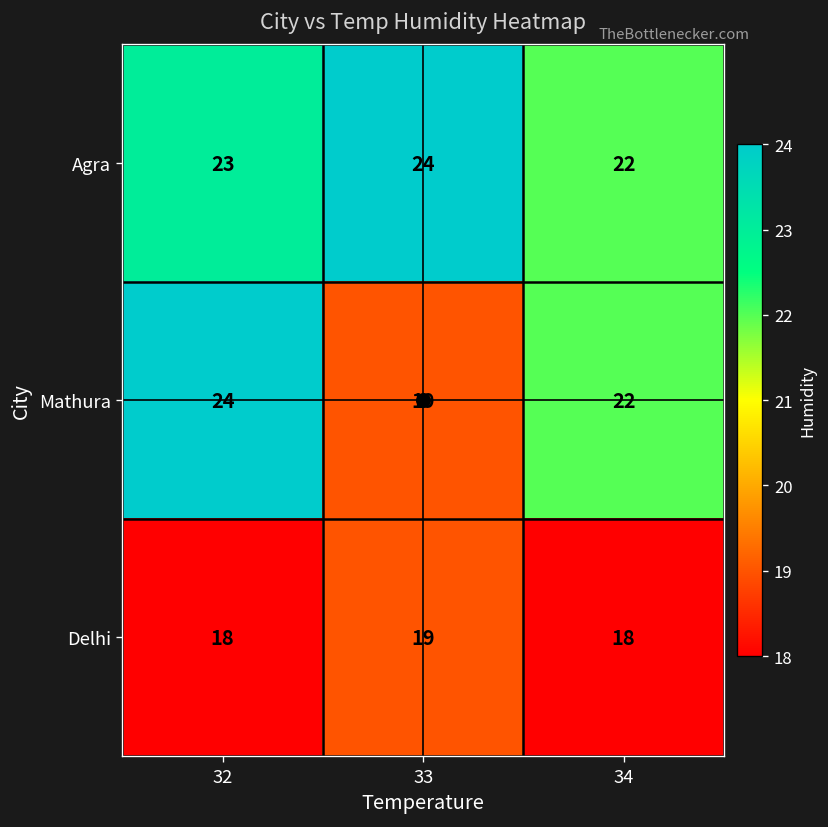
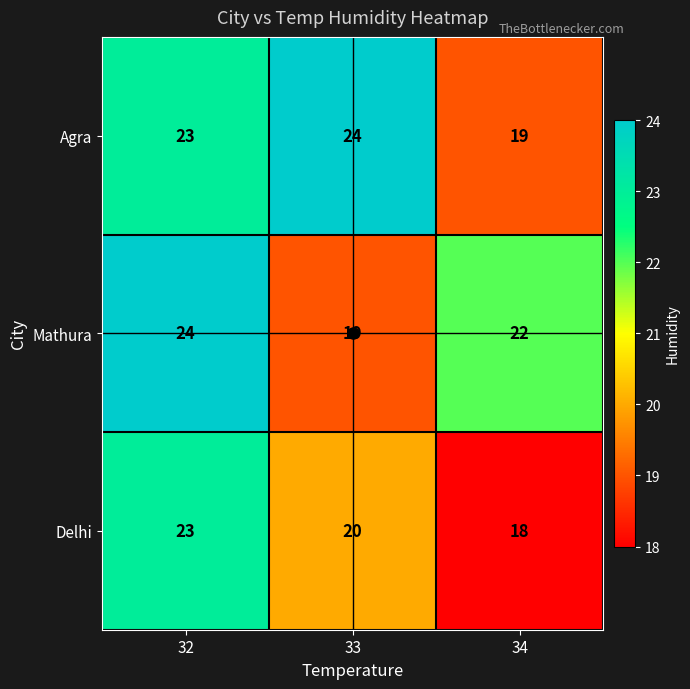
Agra, 34: 22 -> 19
Delhi, 32: 18 -> 23
Delhi, 33: 19 -> 20
